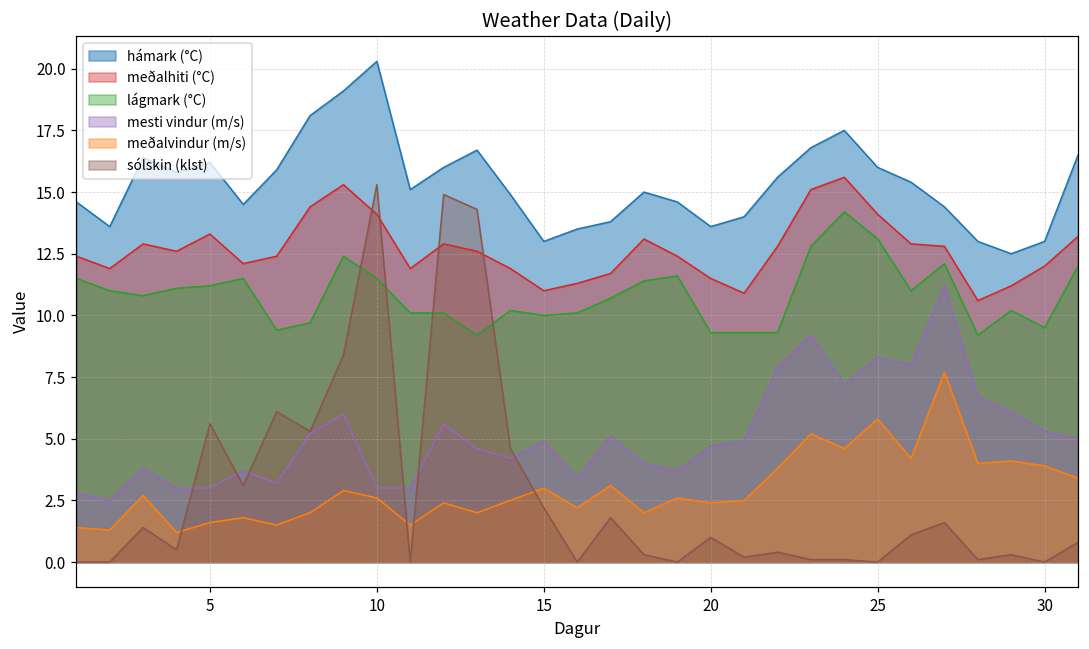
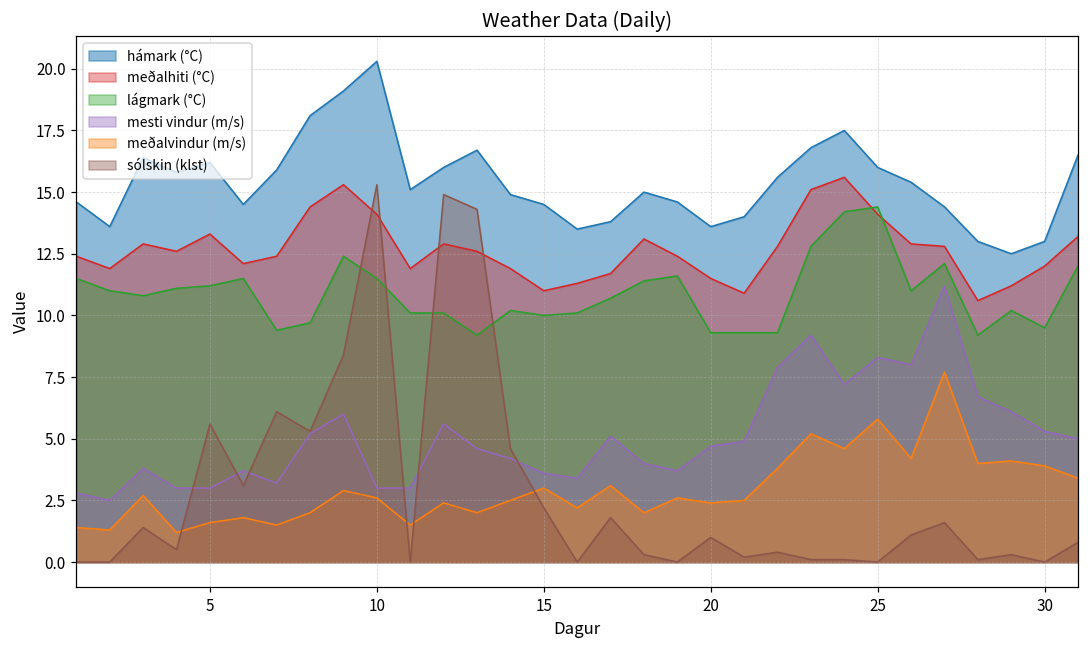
hámark (°C), 15: 13.0 -> 14.5
mesti vindur (m/s), 15: 4.9 -> 3.6
lágmark (°C), 25: 13.1 -> 14.4
